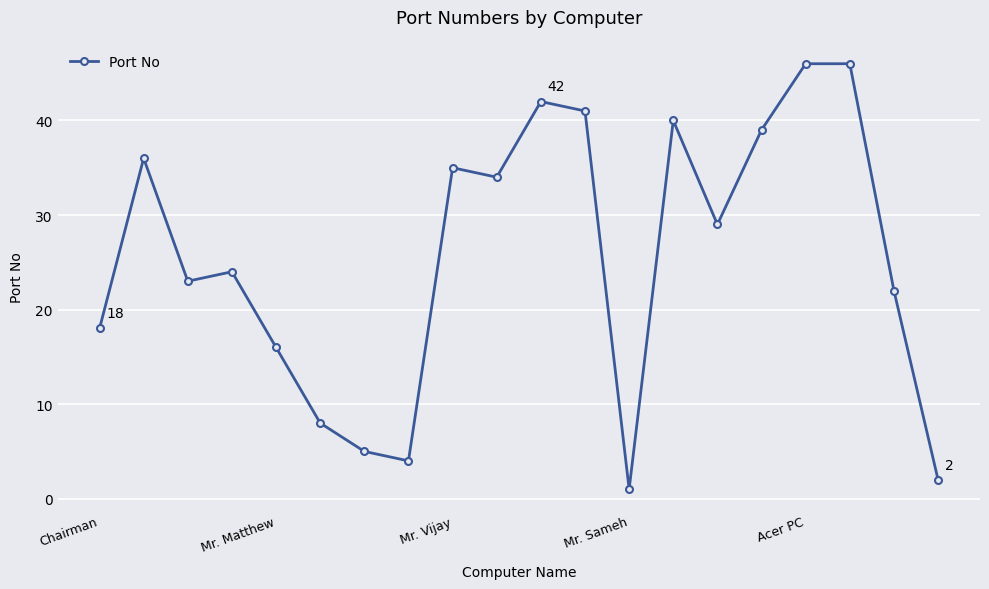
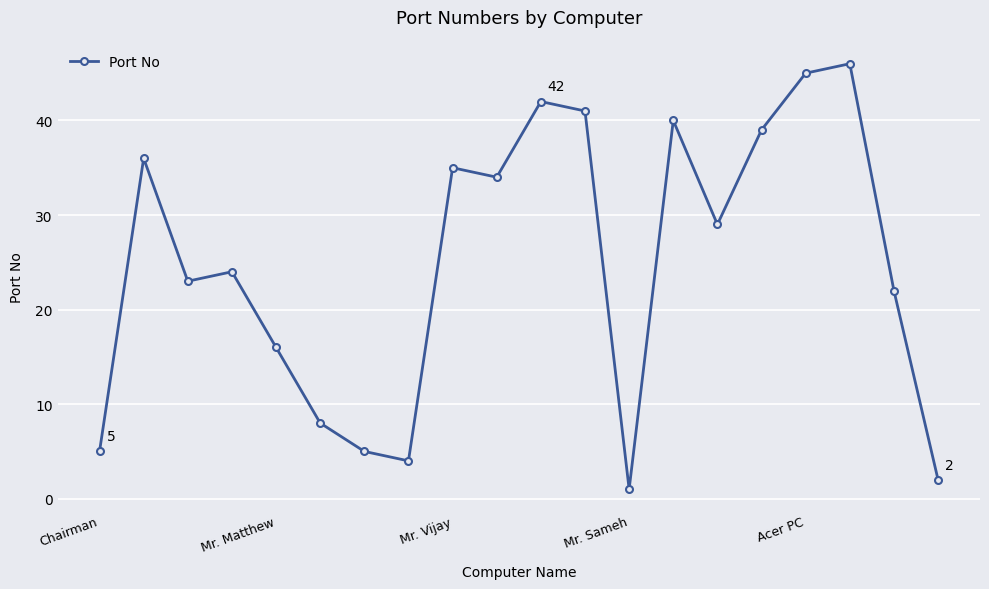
Chairman: 18 -> 5
Acer PC: 46 -> 45
